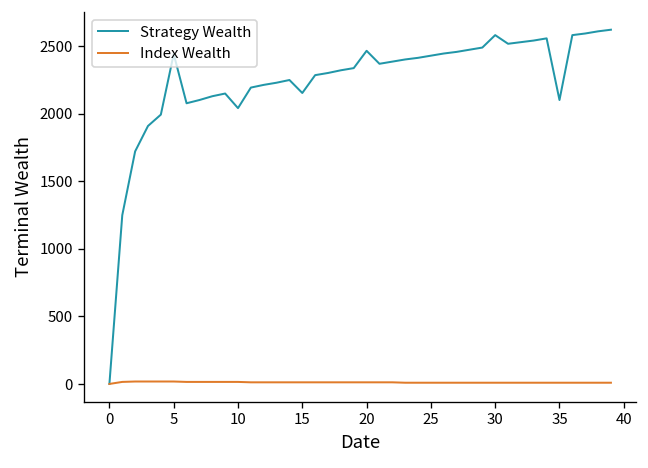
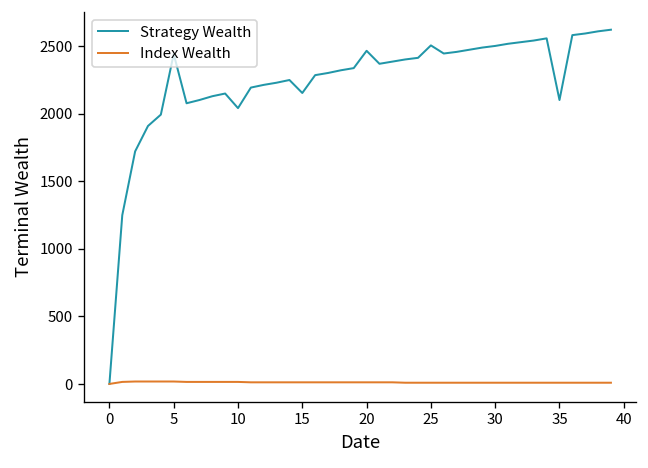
Strategy Wealth, 25: 2430 -> 2500
Strategy Wealth, 30: 2580 -> 2500
